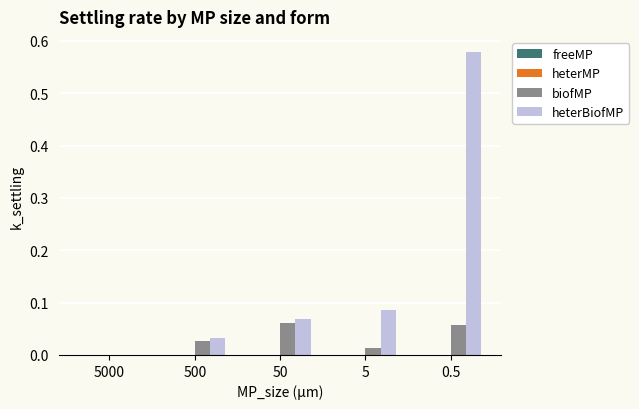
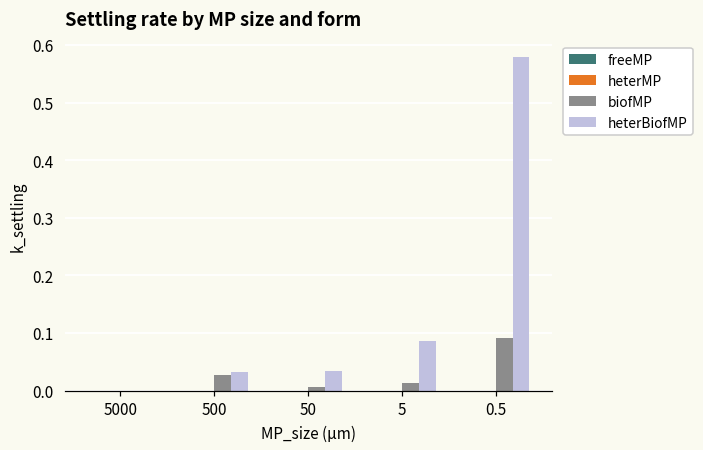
biofMP, 50: 0.06 -> 0.01
heterBiofMP, 50: 0.07 -> 0.03
biofMP, 0.5: 0.06 -> 0.09
